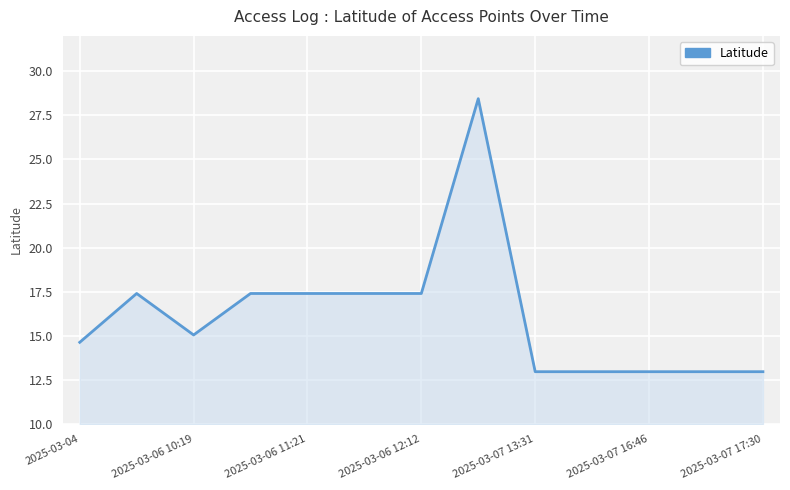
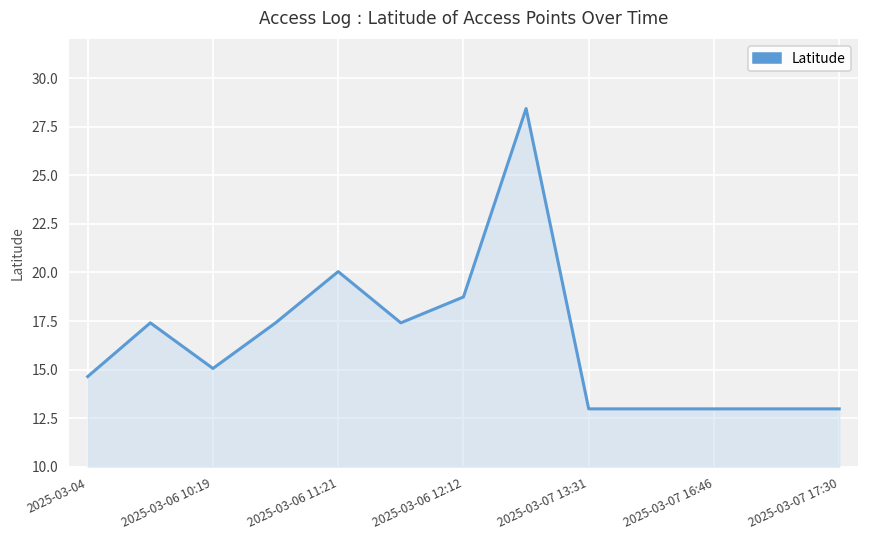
2025-03-06 11:21: 17.4 -> 20.0
2025-03-06 12:12: 17.4 -> 18.7
